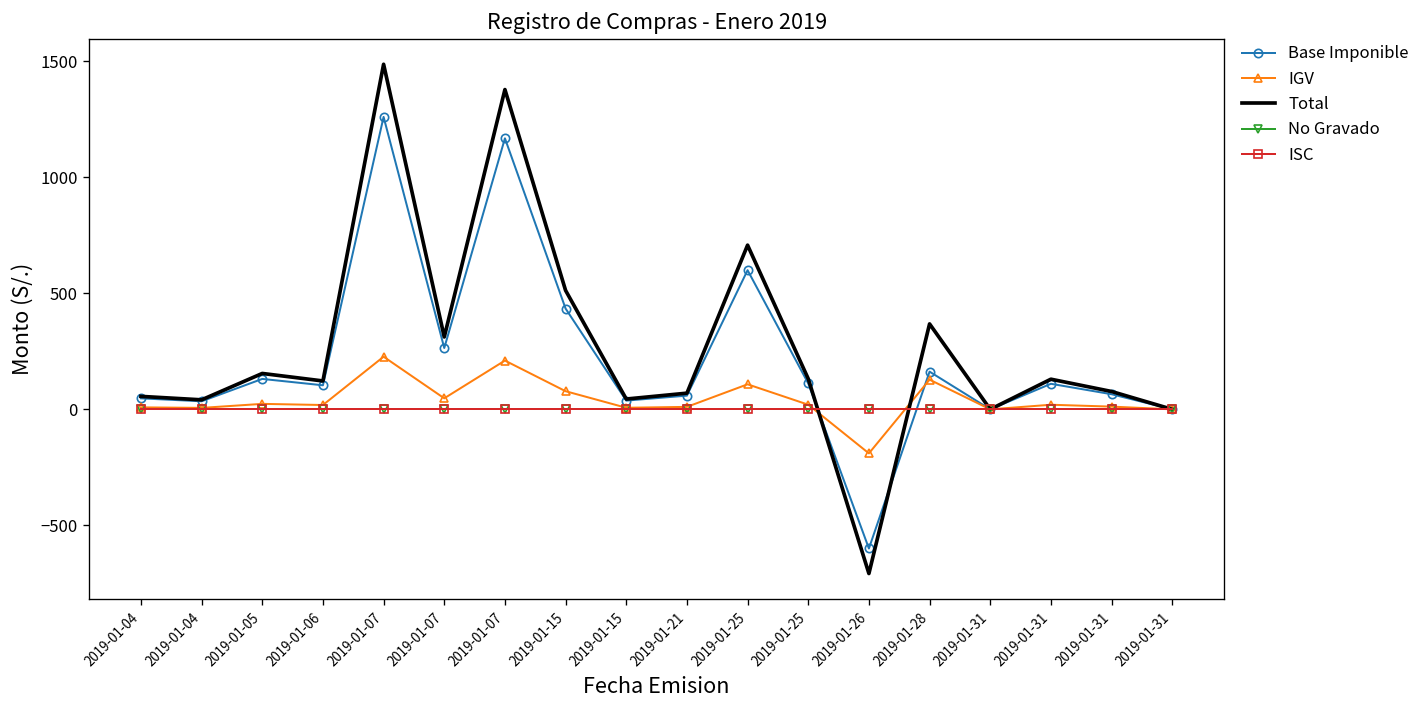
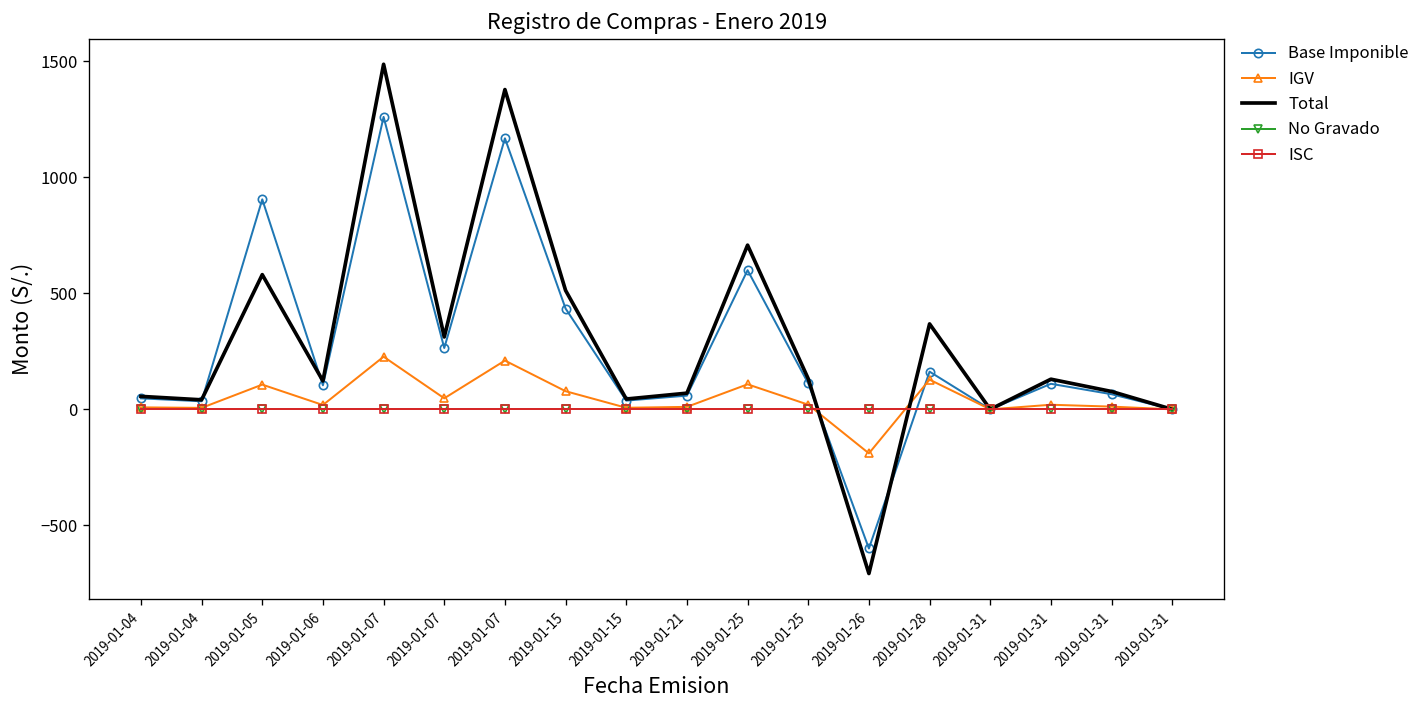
Base Imponible, 2019-01-05: 130 -> 910
IGV, 2019-01-05: 20 -> 110
Total, 2019-01-05: 150 -> 580
